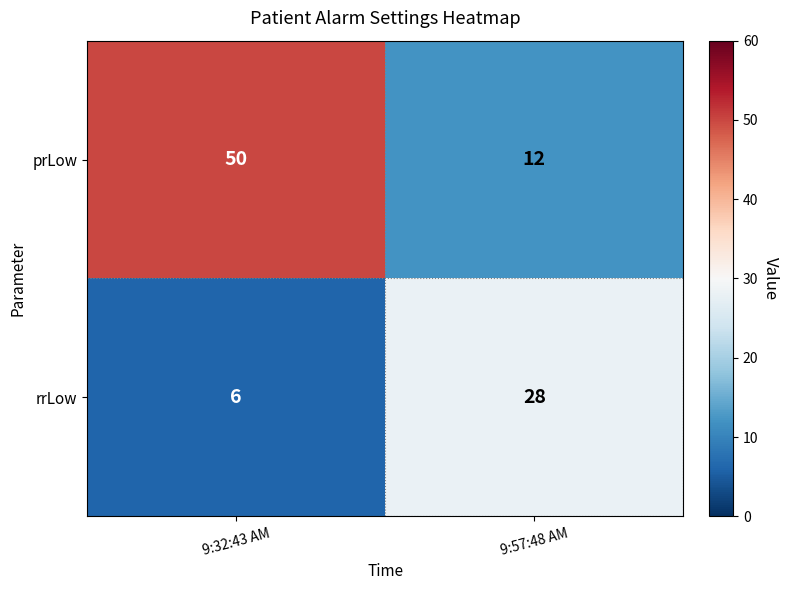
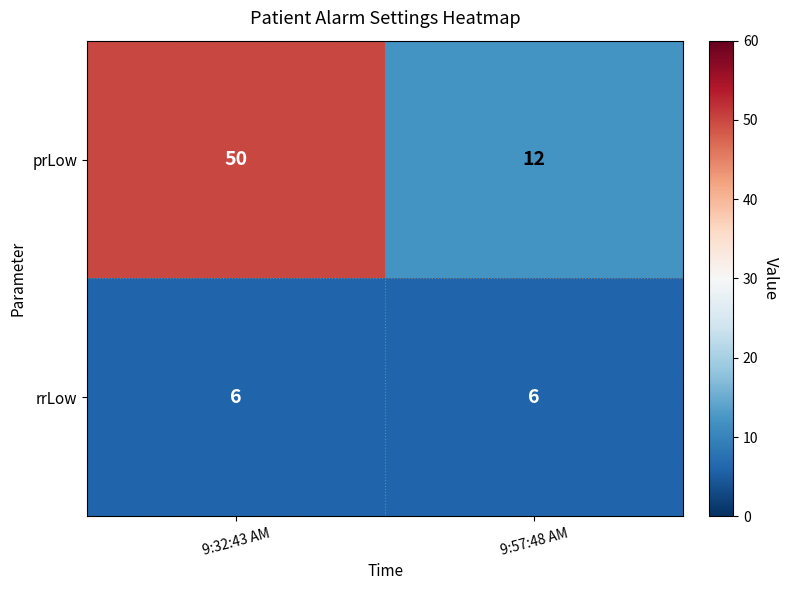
rrLow, 9:57:48 AM: 28 -> 6
